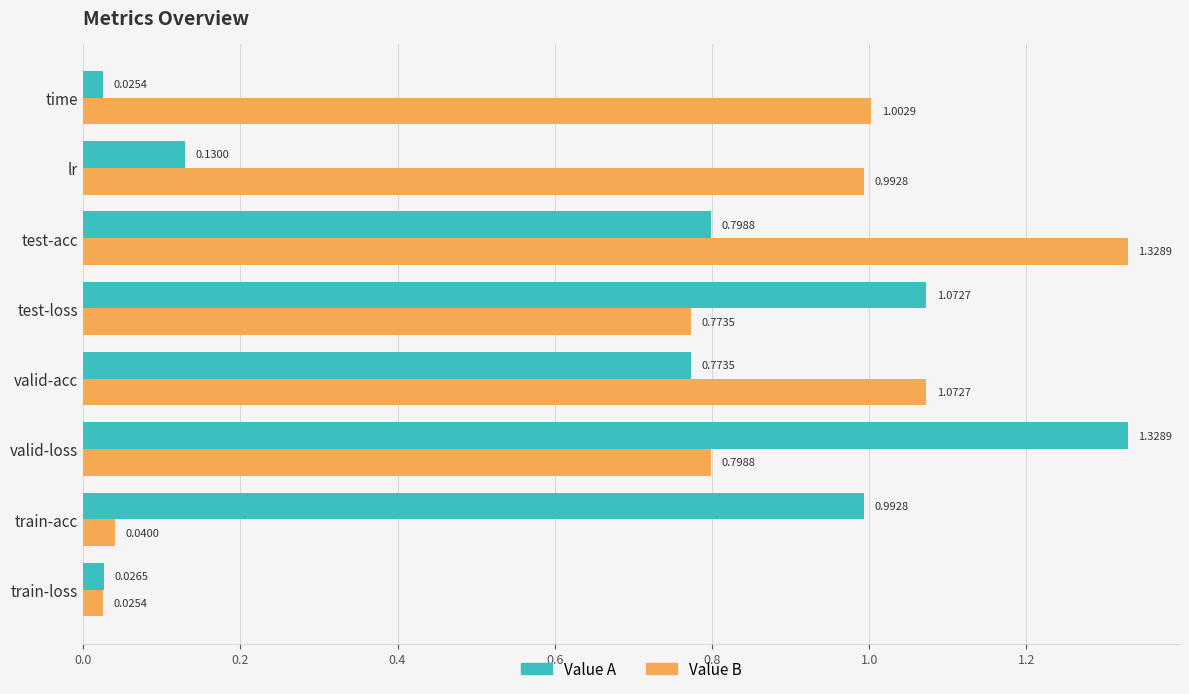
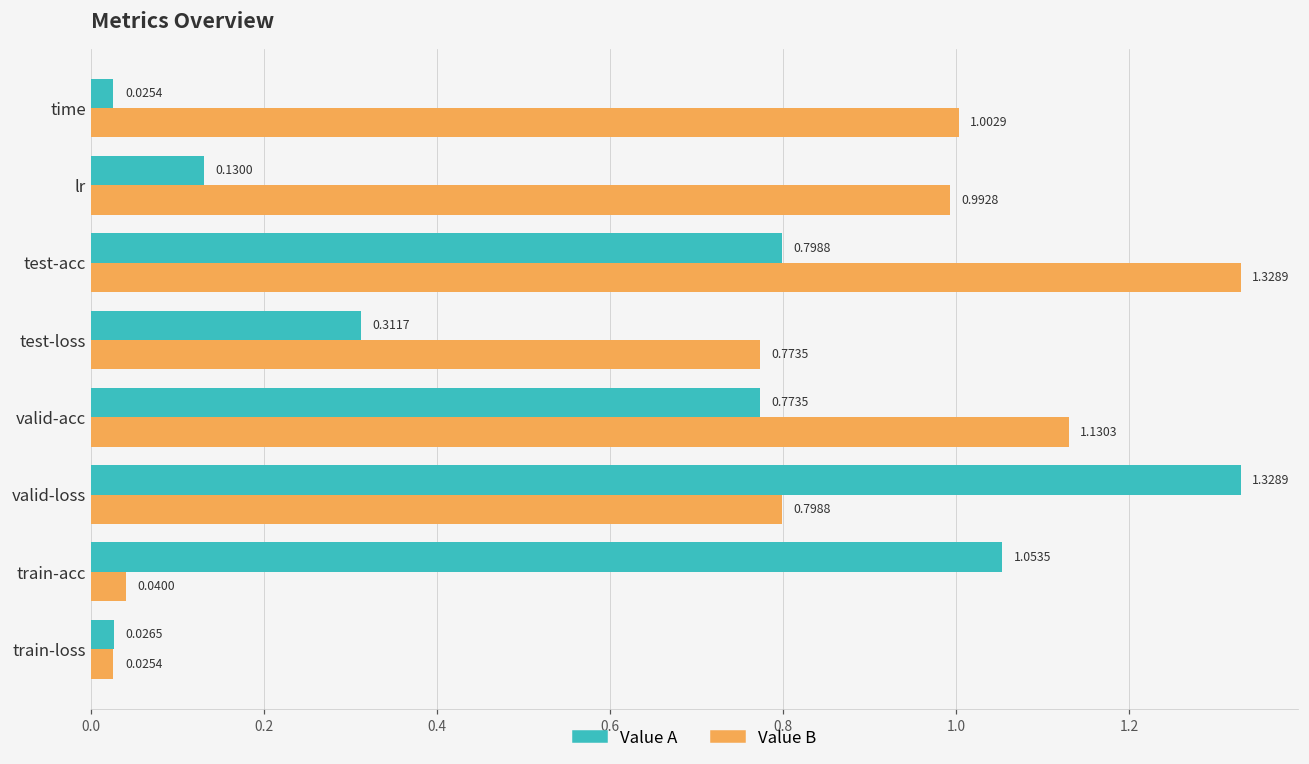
Value A, test-loss: 1.0727 -> 0.3117
Value B, valid-acc: 1.0727 -> 1.1303
Value A, train-acc: 0.9928 -> 1.0535
